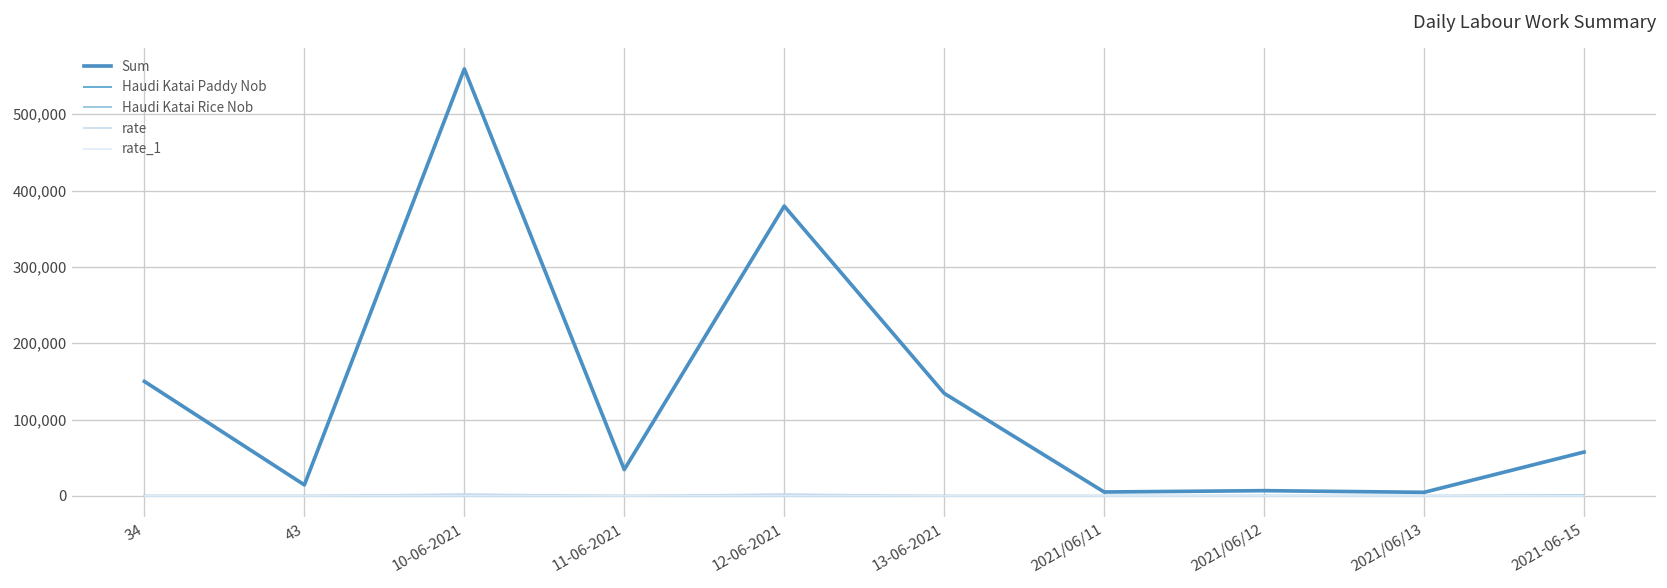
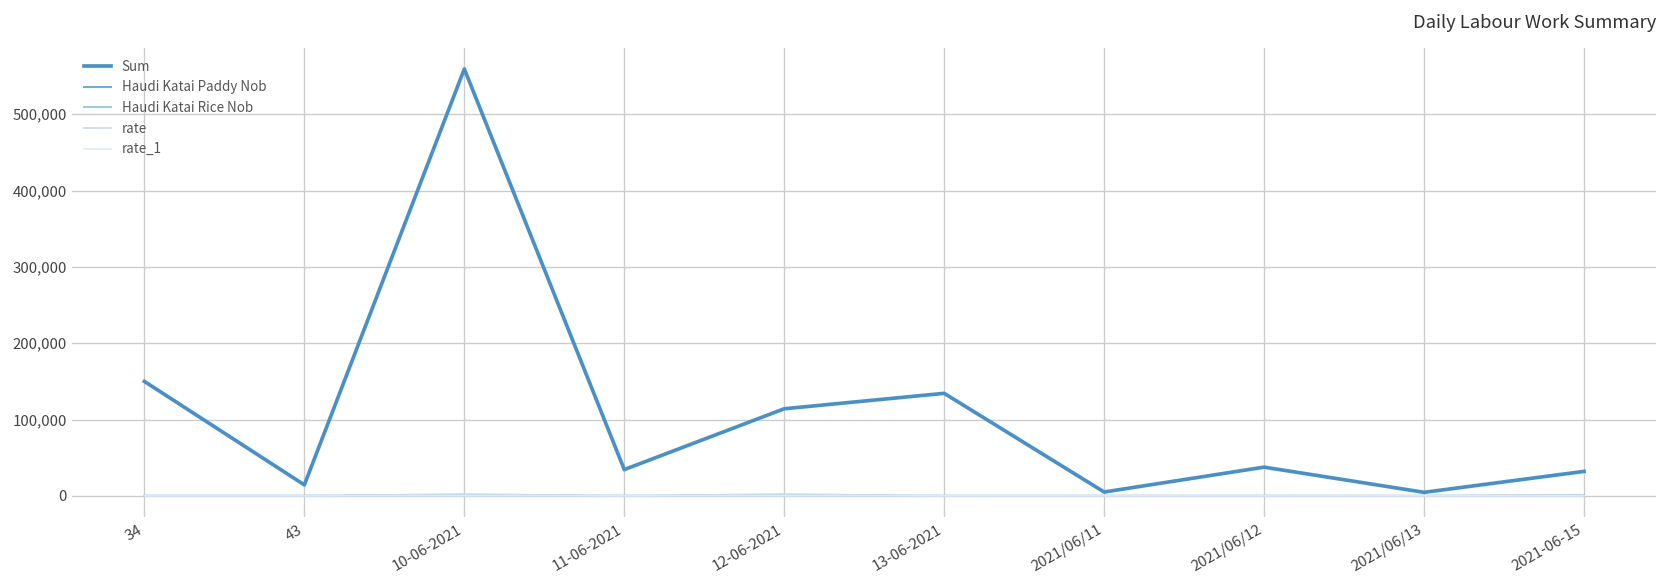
Sum, 12-06-2021: 380,000 -> 110,000
Sum, 2021/06/12: 10,000 -> 40,000
Sum, 2021-06-15: 60,000 -> 30,000
